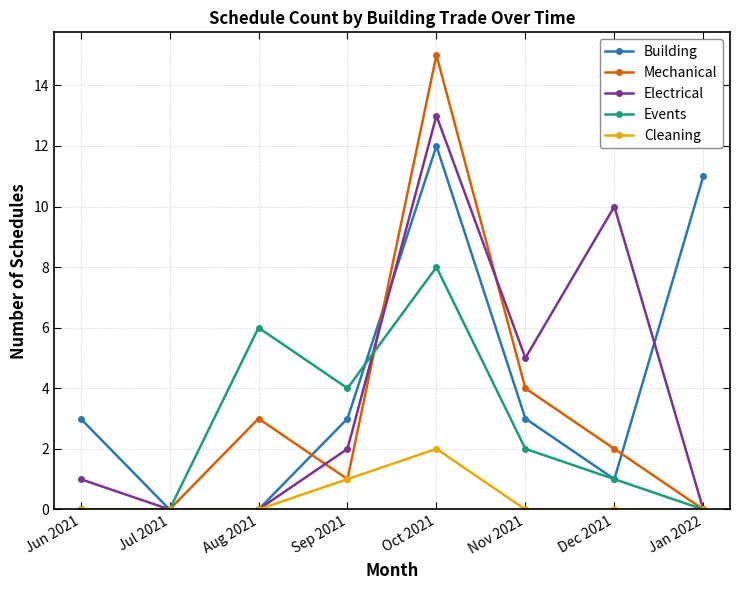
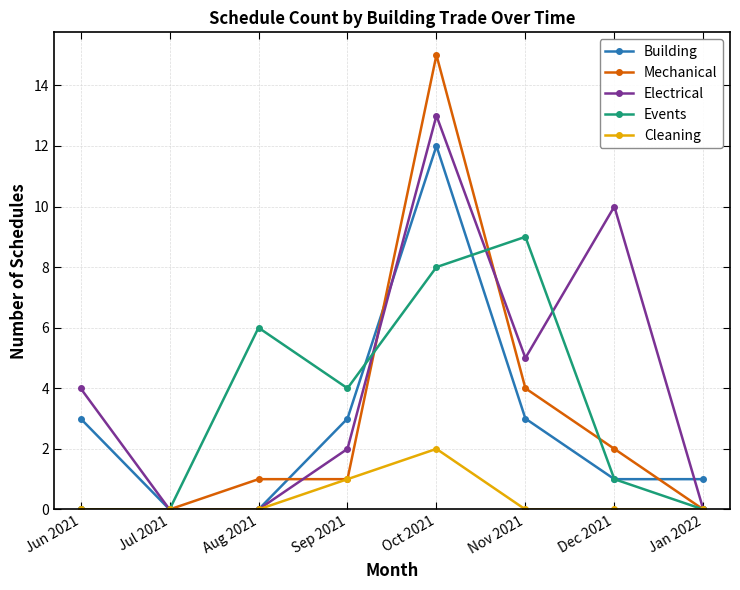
Electrical, Jun 2021: 1 -> 4
Mechanical, Aug 2021: 3 -> 1
Events, Nov 2021: 2 -> 9
Building, Jan 2022: 11 -> 1
